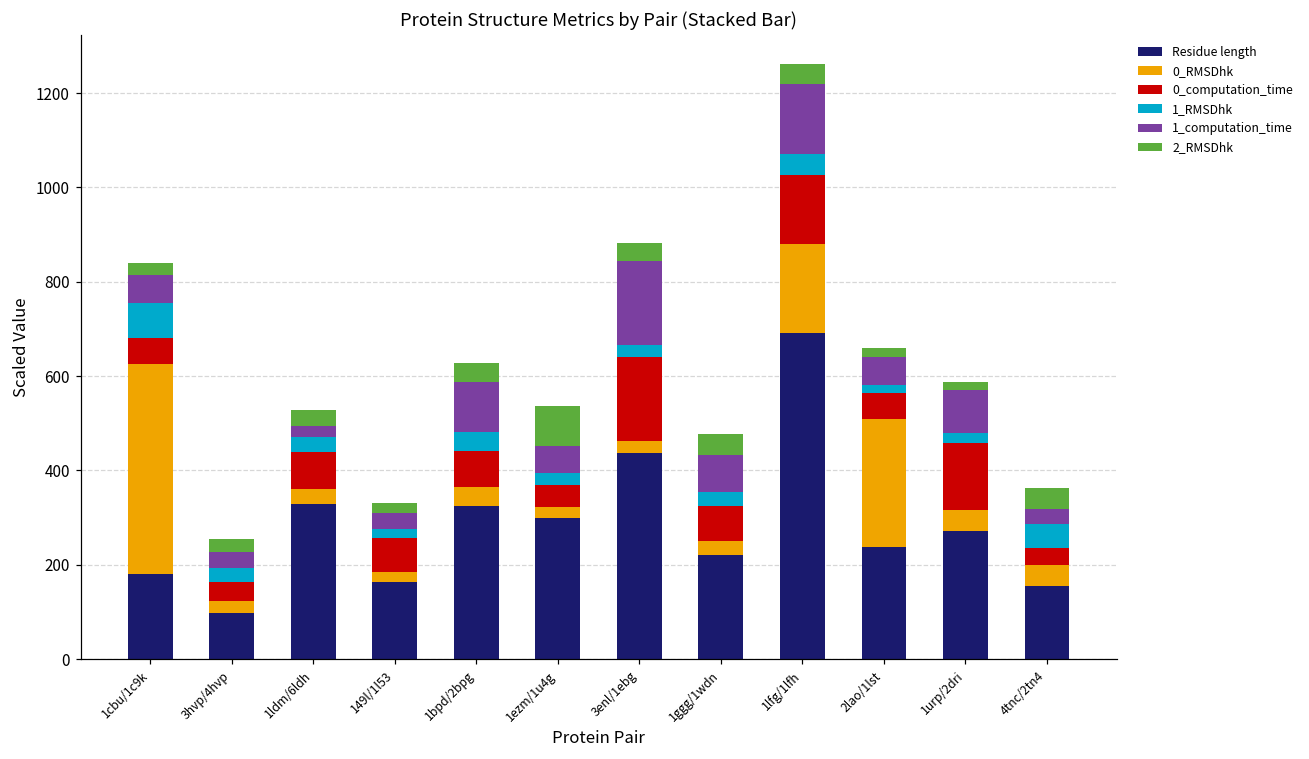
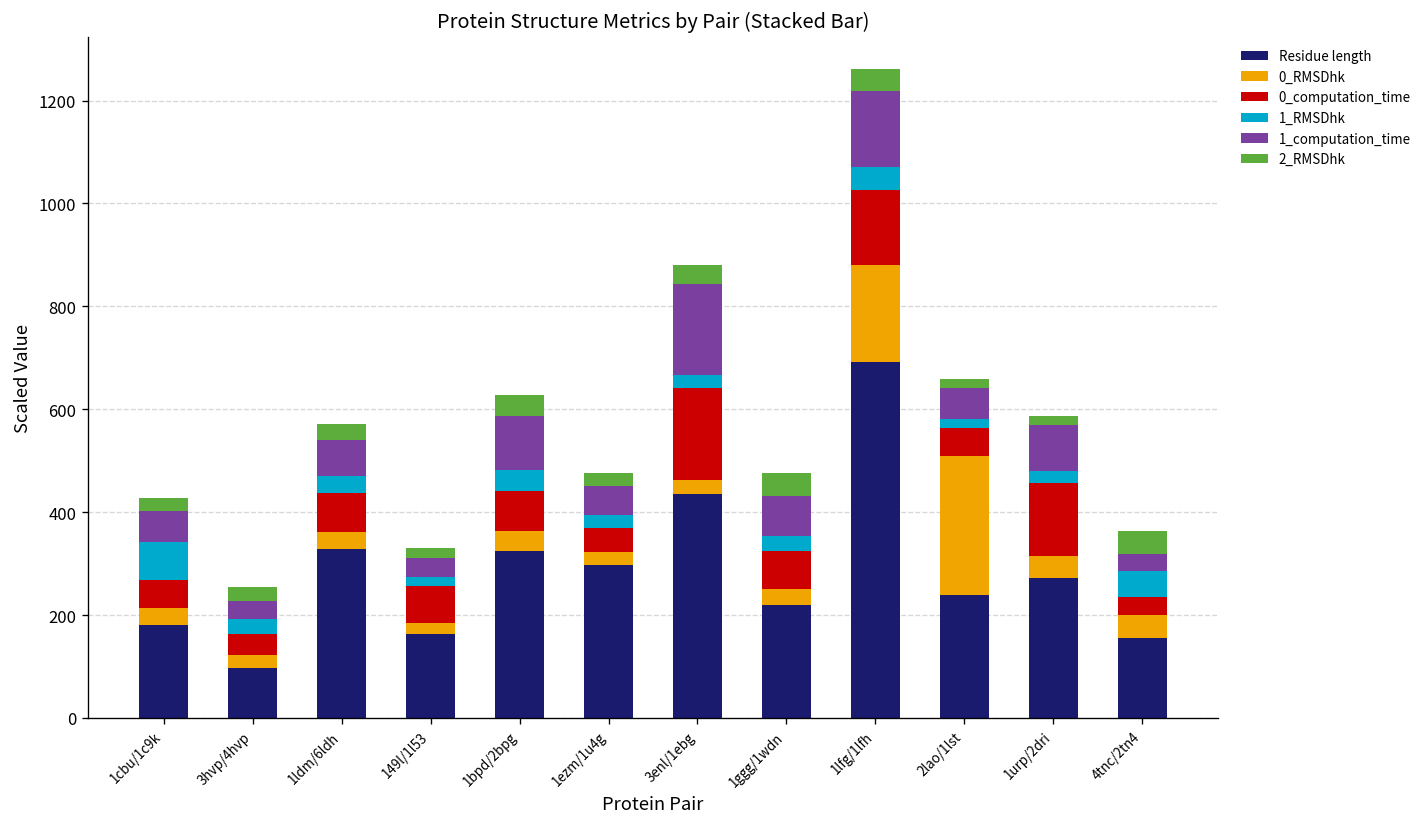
0_RMSDhk, 1cbu/1c9k: 450 -> 30
1_computation_time, 1ldm/6ldh: 30 -> 70
2_RMSDhk, 1ezm/1u4g: 80 -> 20
